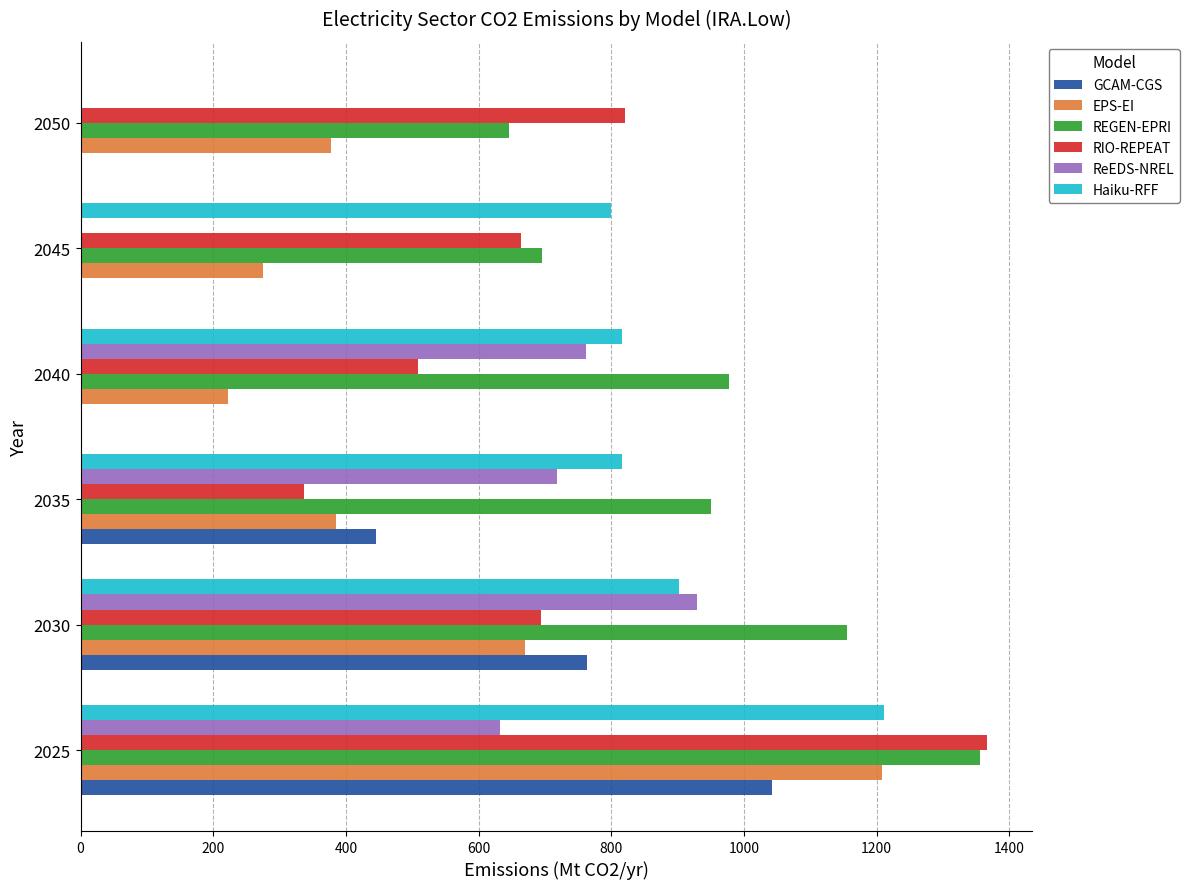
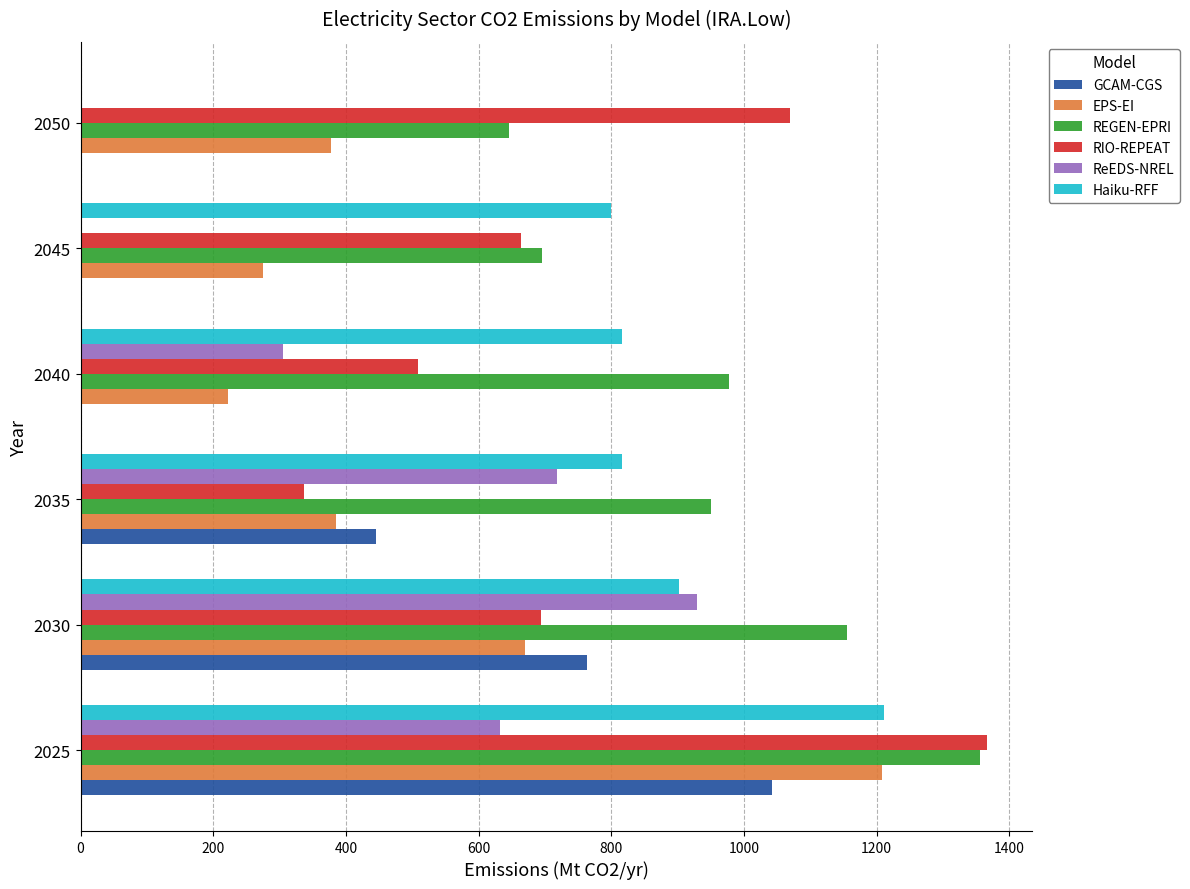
RIO-REPEAT, 2050: 820 -> 1070
ReEDS-NREL, 2040: 760 -> 310
